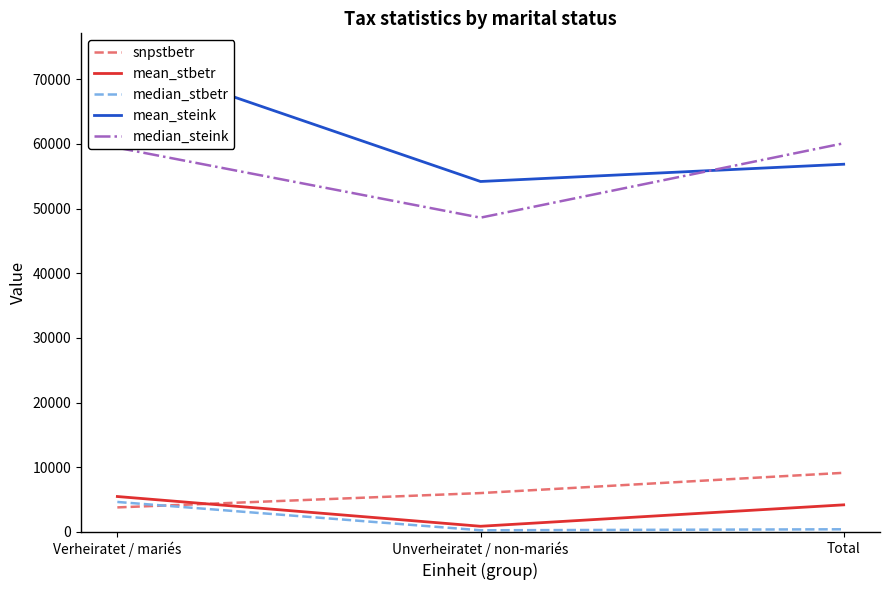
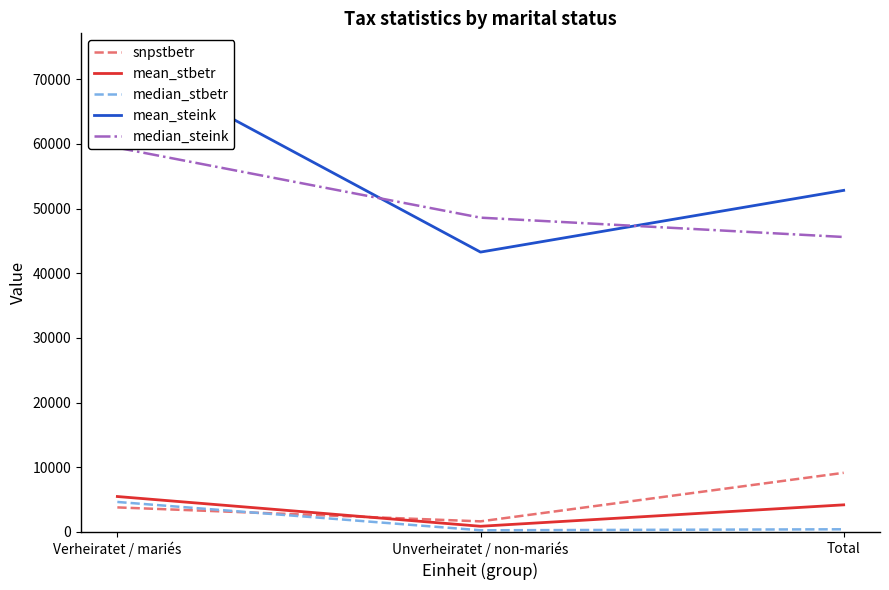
snpstbetr, Unverheiratet / non-mariés: 6000 -> 2000
mean_steink, Unverheiratet / non-mariés: 54000 -> 43000
mean_steink, Total: 57000 -> 53000
median_steink, Total: 60000 -> 46000
